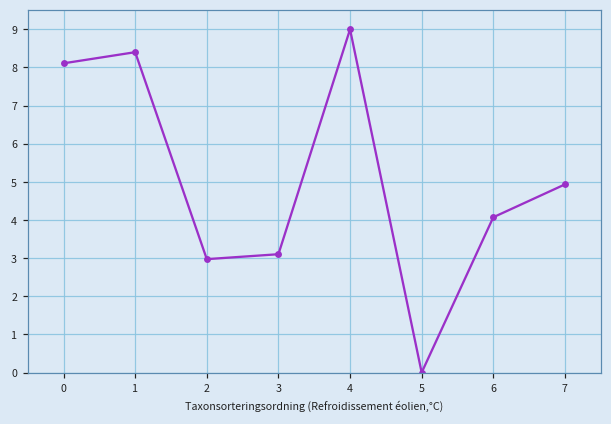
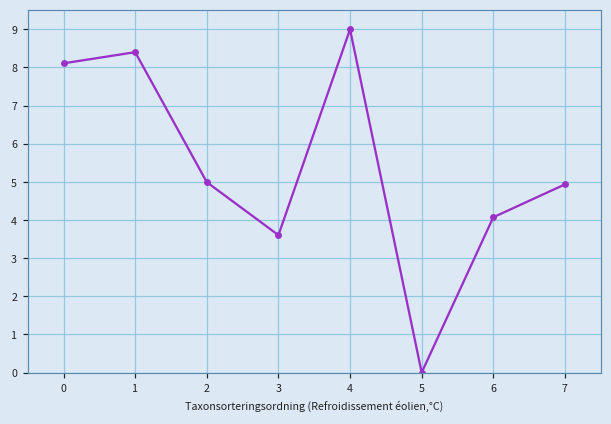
2: 3.0 -> 5.0
3: 3.1 -> 3.6
